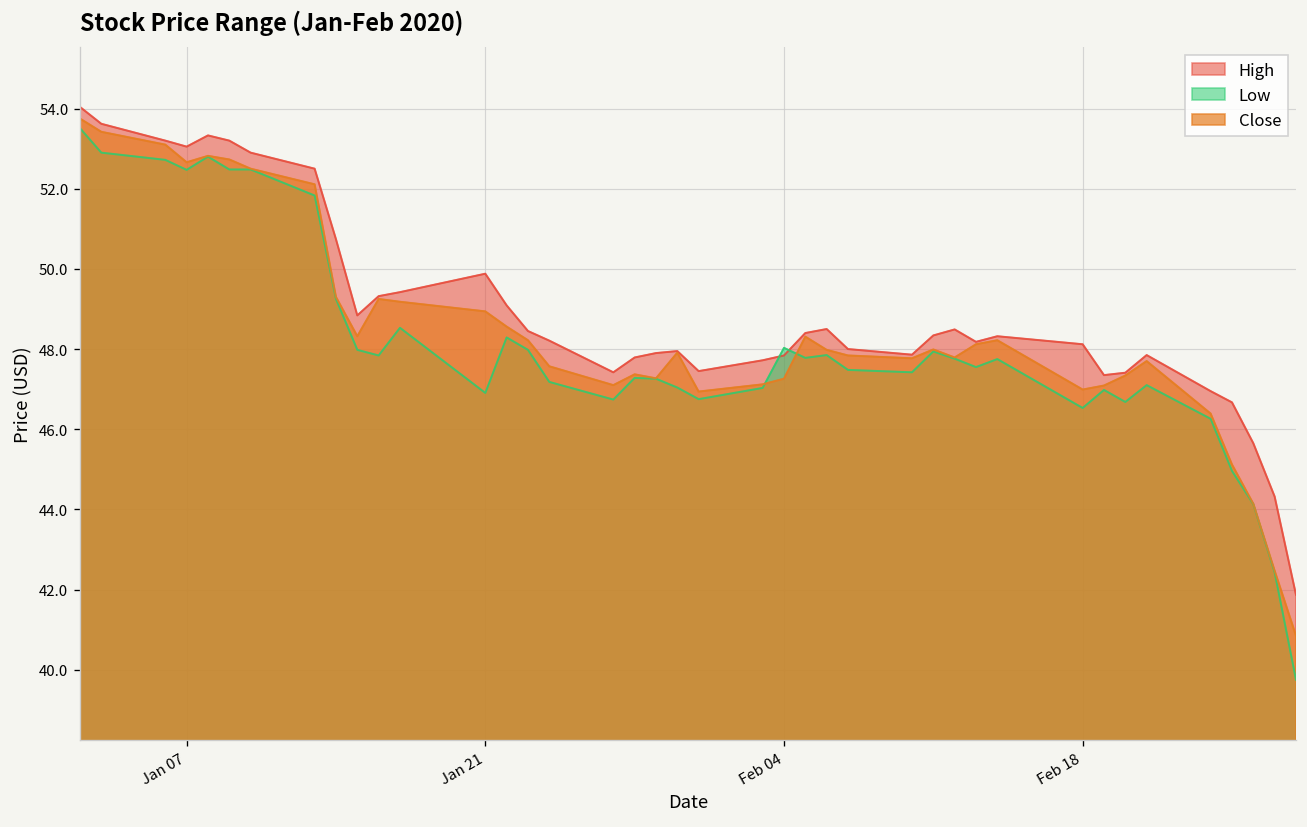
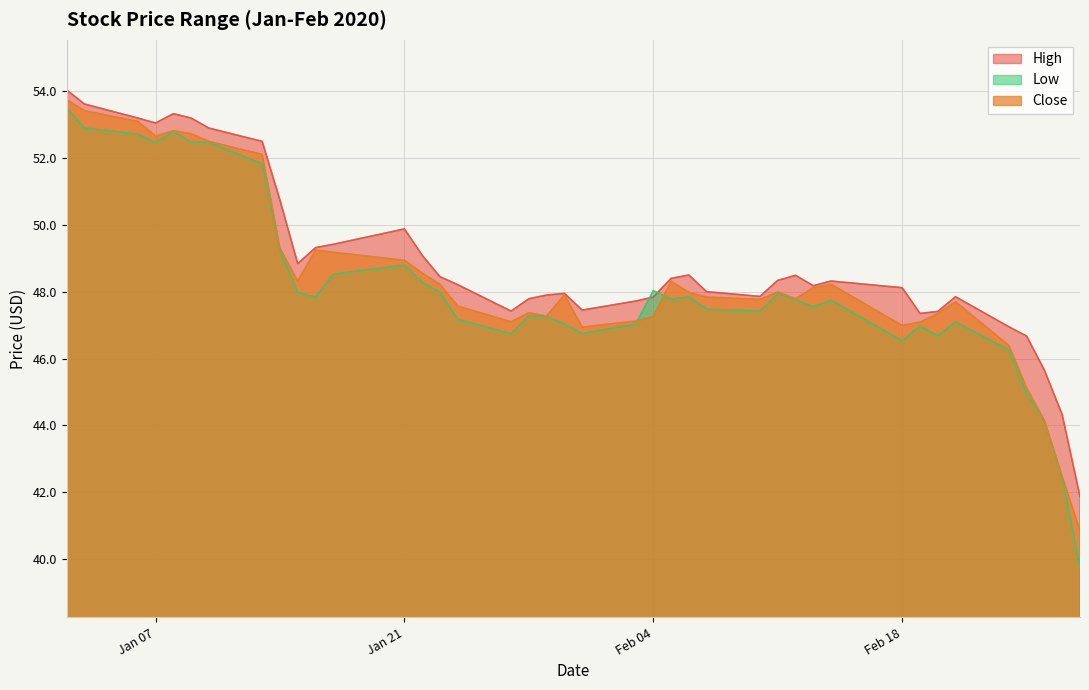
Low, Jan 21: 46.9 -> 48.8
